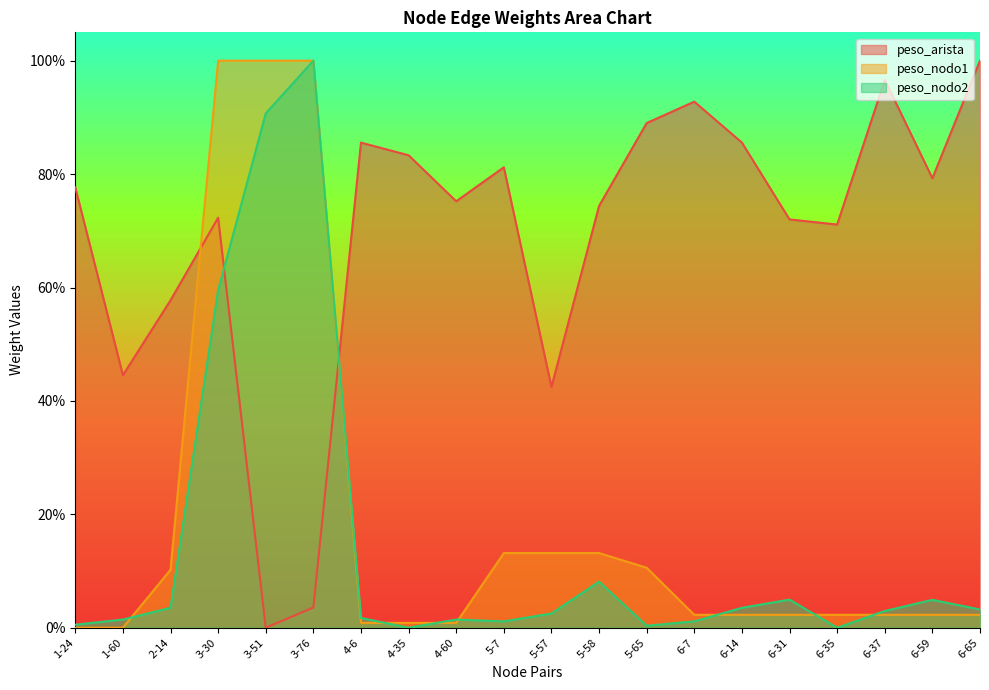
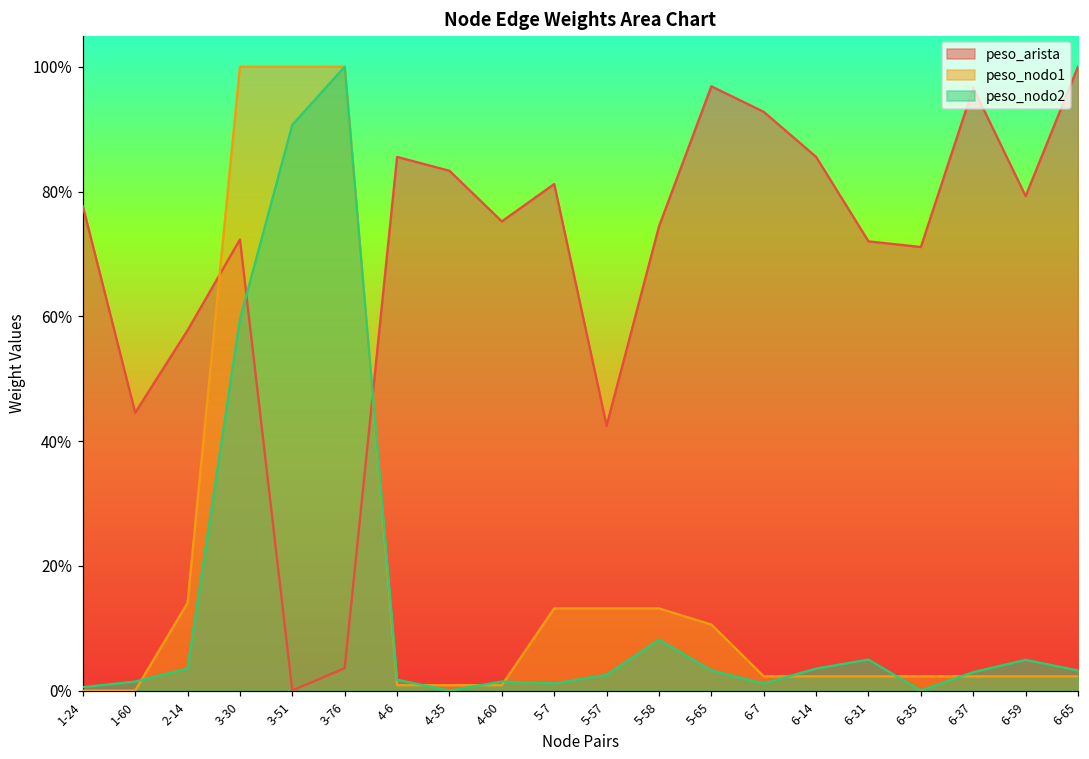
peso_nodo1, 2-14: 10% -> 14%
peso_arista, 5-65: 89% -> 97%
peso_nodo2, 5-65: 0% -> 3%
